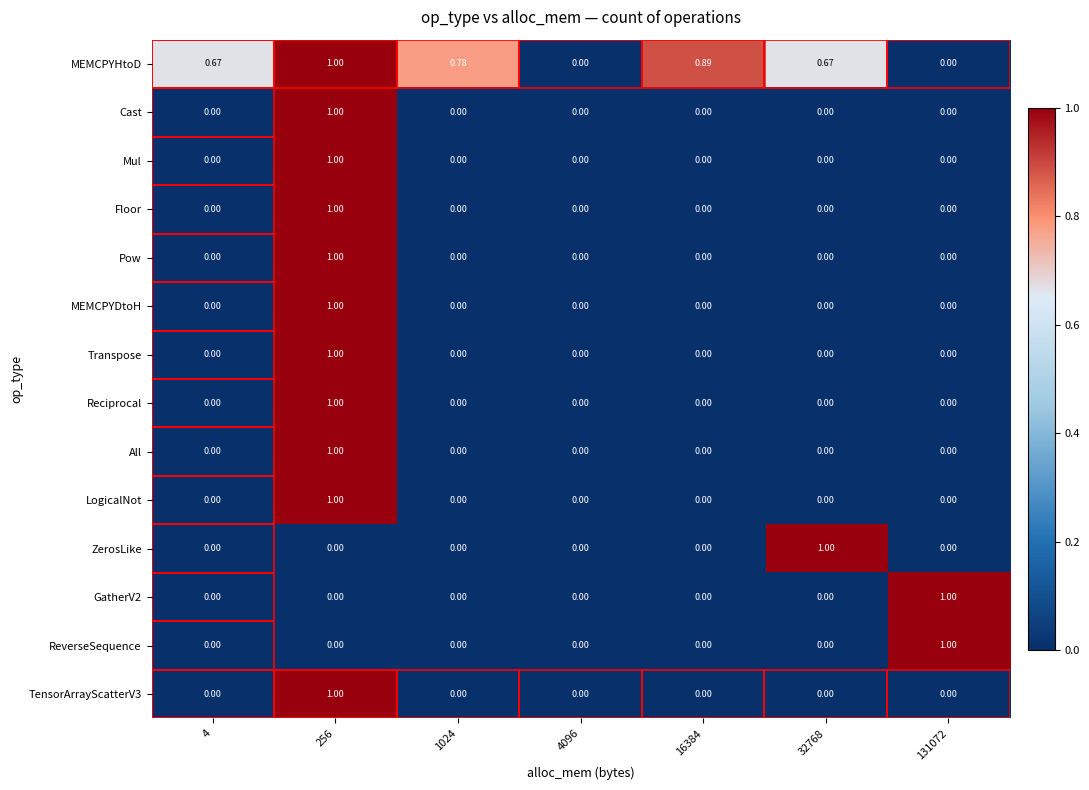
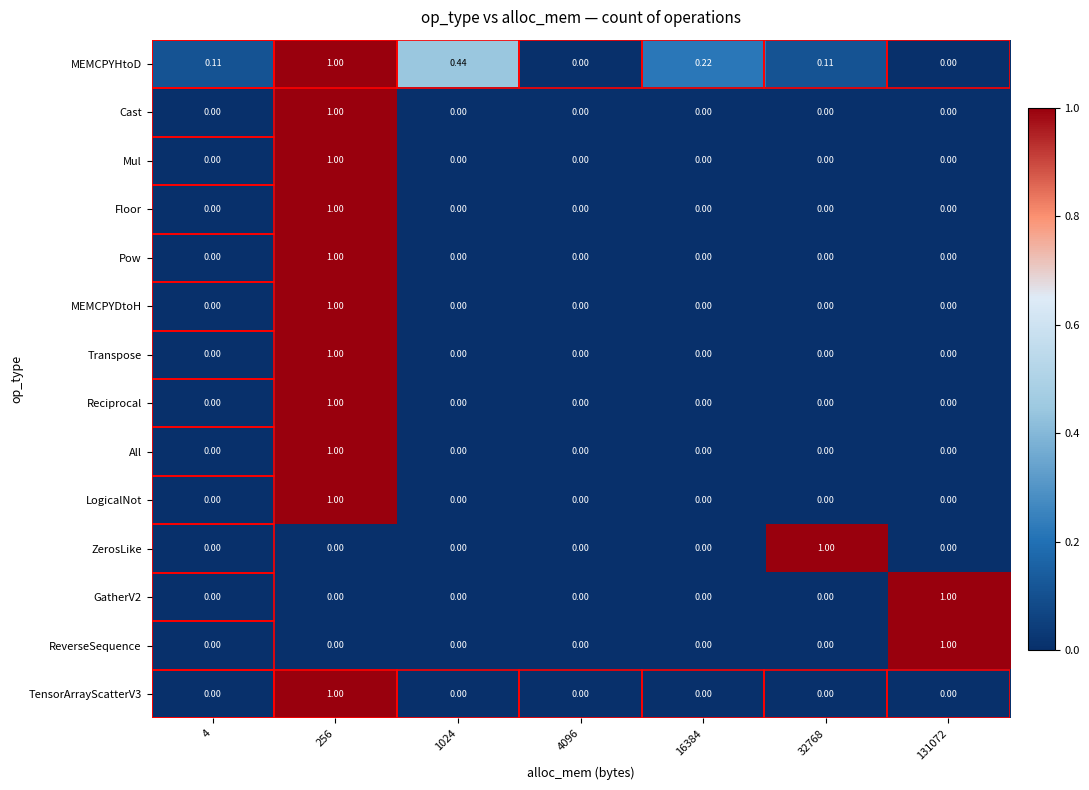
MEMCPYHtoD, 4: 0.67 -> 0.11
MEMCPYHtoD, 1024: 0.78 -> 0.44
MEMCPYHtoD, 16384: 0.89 -> 0.22
MEMCPYHtoD, 32768: 0.67 -> 0.11
